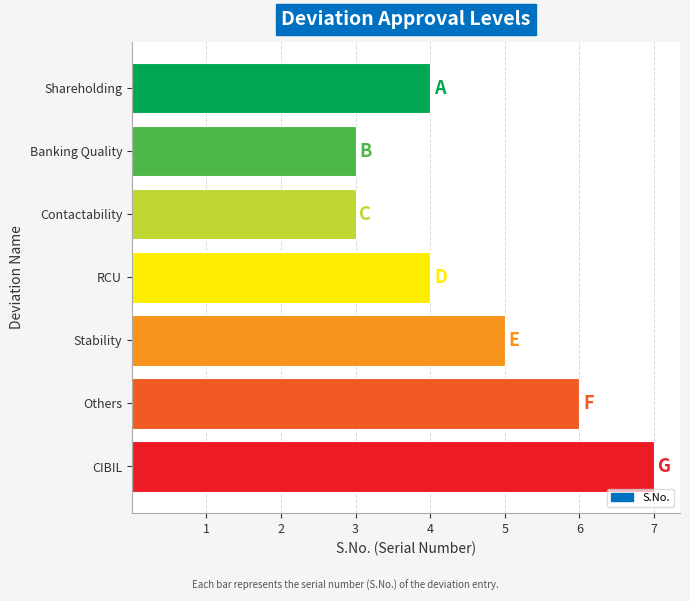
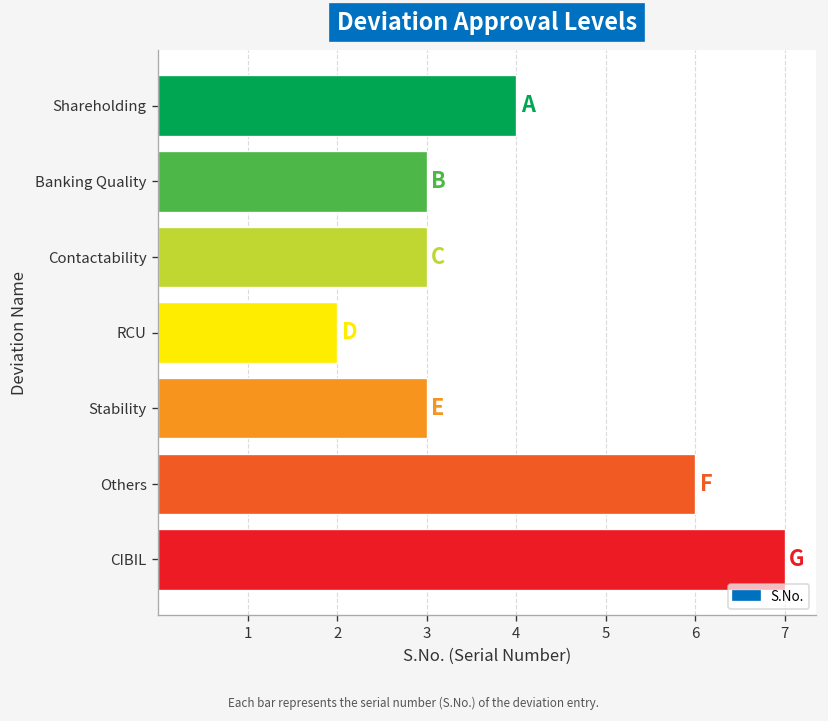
RCU: 4 -> 2
Stability: 5 -> 3
